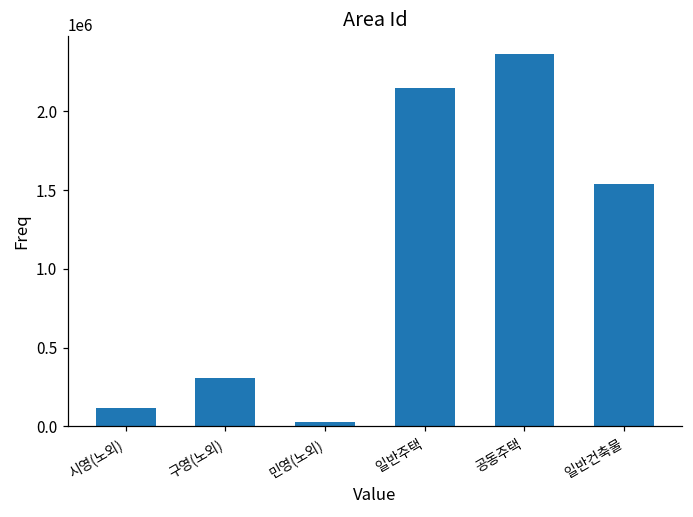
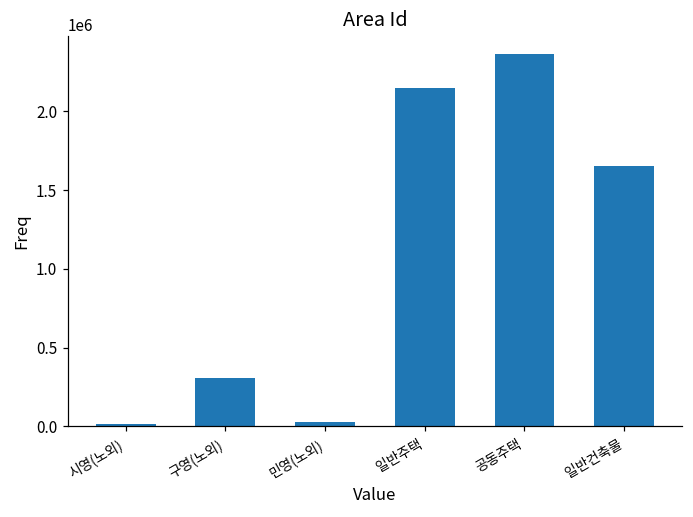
시영(노외): 120000 -> 20000
일반건축물: 1540000 -> 1650000
